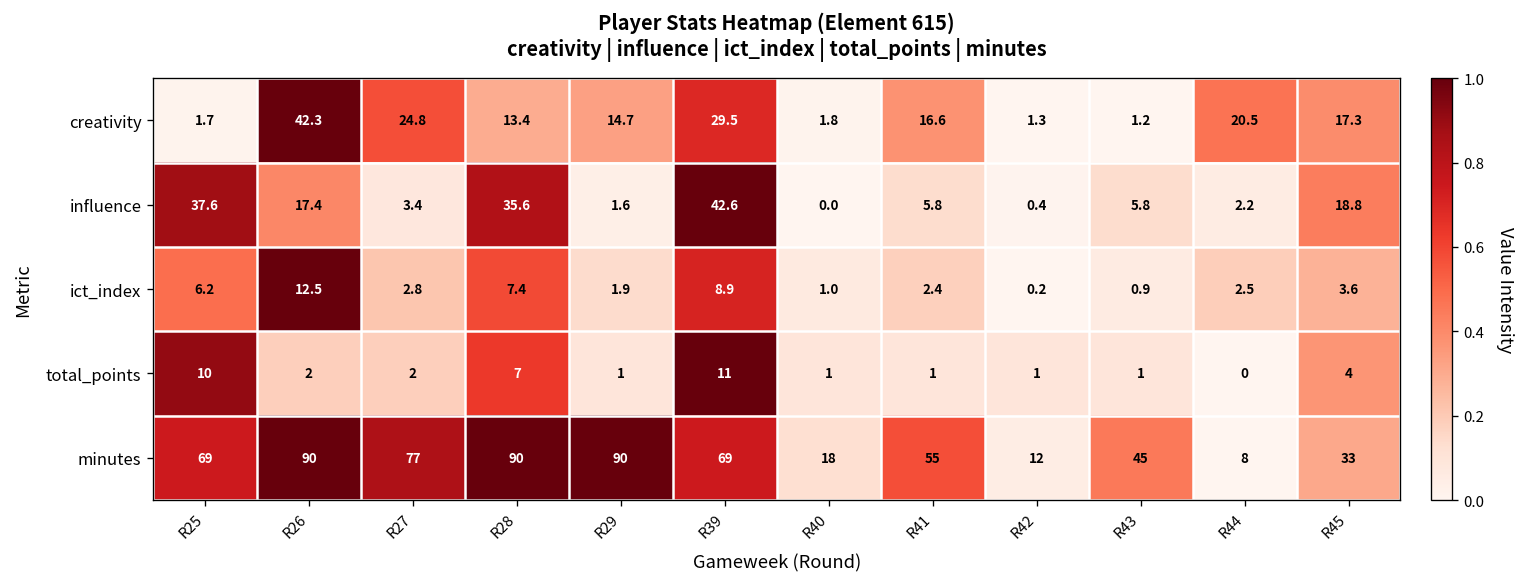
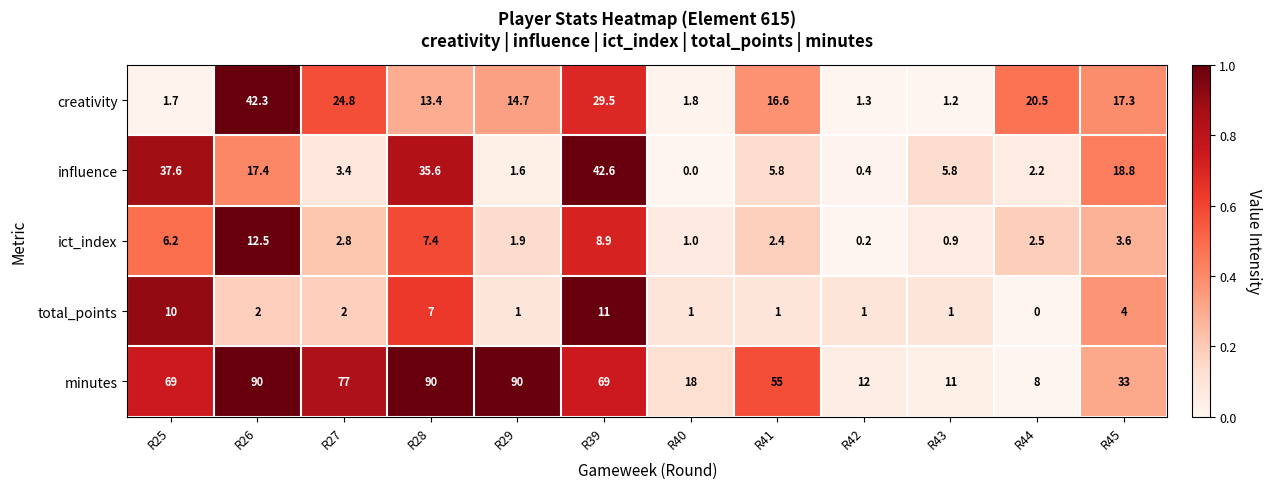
minutes, R43: 45 -> 11
